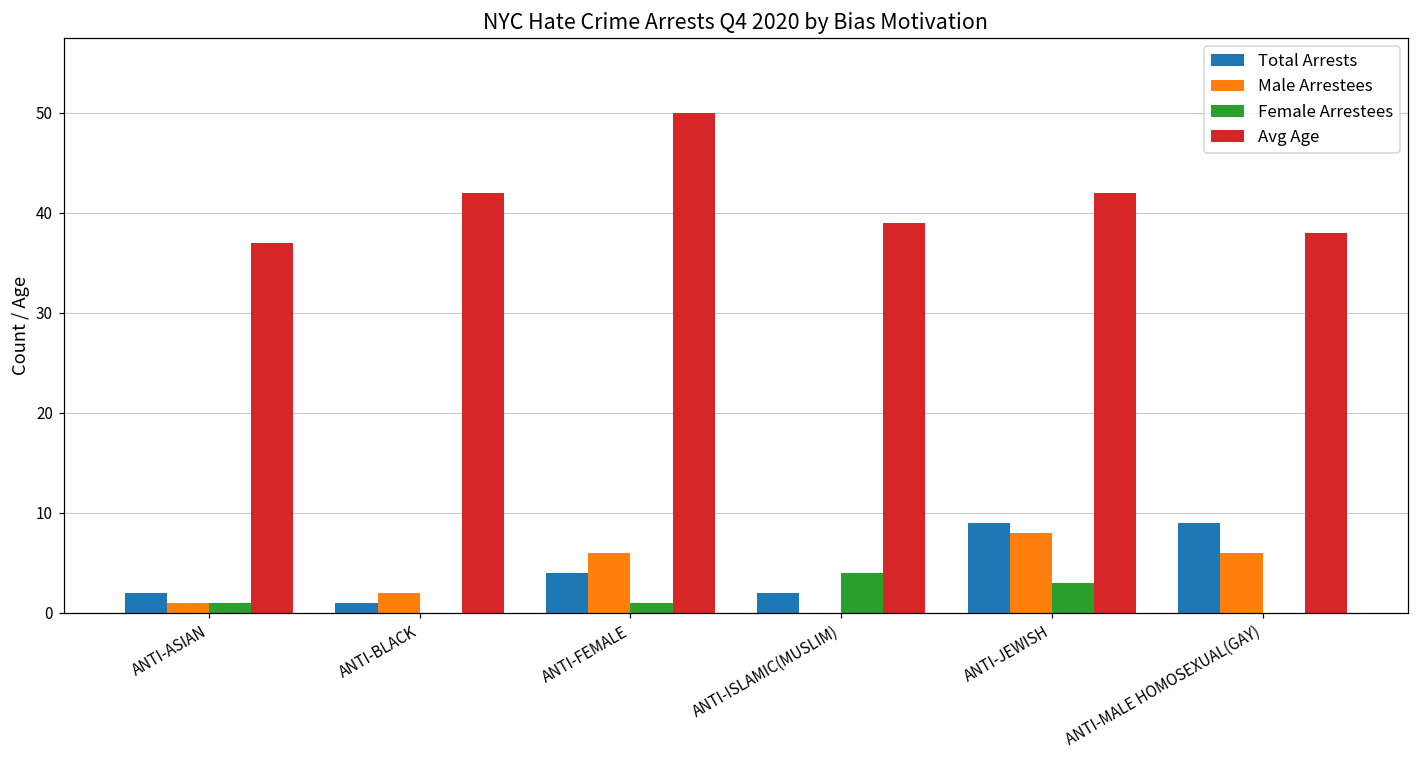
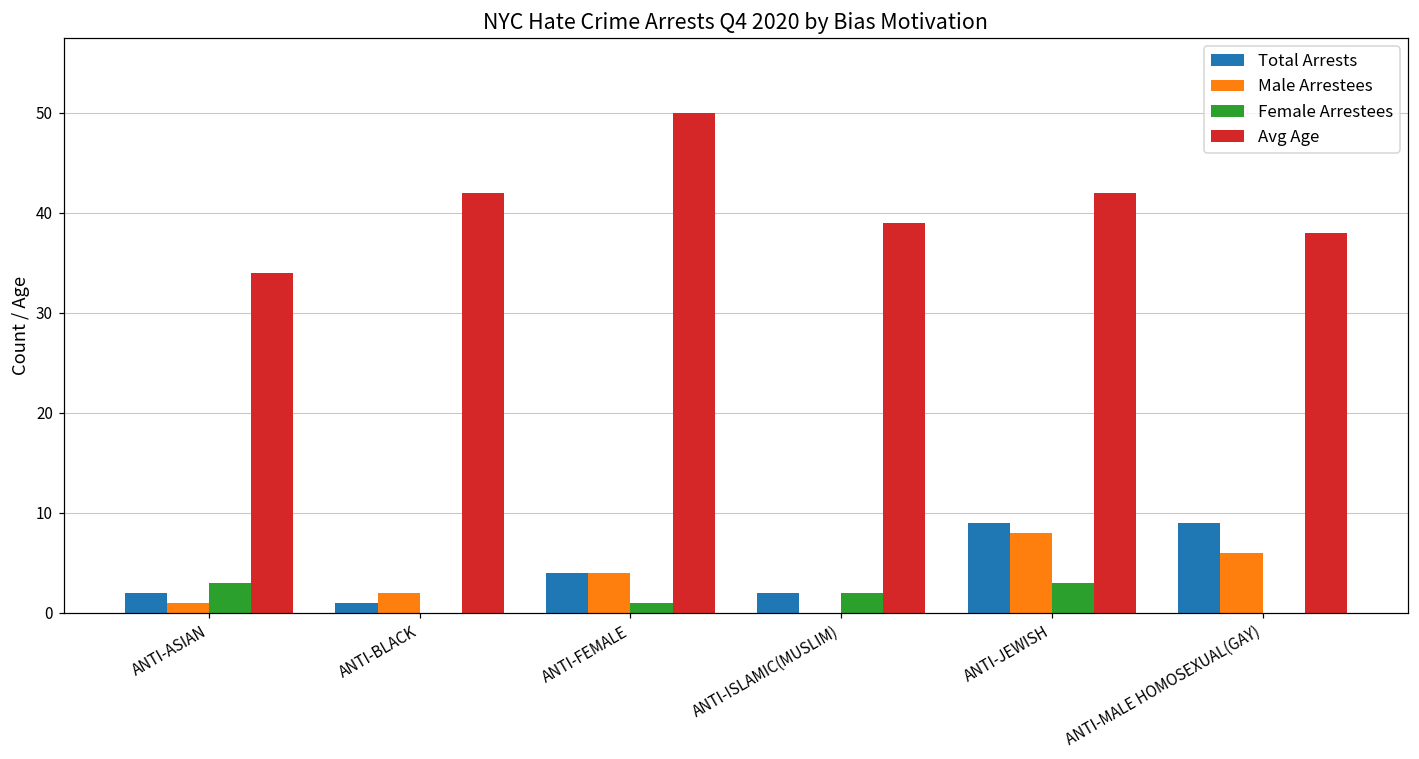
Female Arrestees, ANTI-ASIAN: 1 -> 3
Avg Age, ANTI-ASIAN: 37 -> 34
Male Arrestees, ANTI-FEMALE: 6 -> 4
Female Arrestees, ANTI-ISLAMIC(MUSLIM): 4 -> 2
